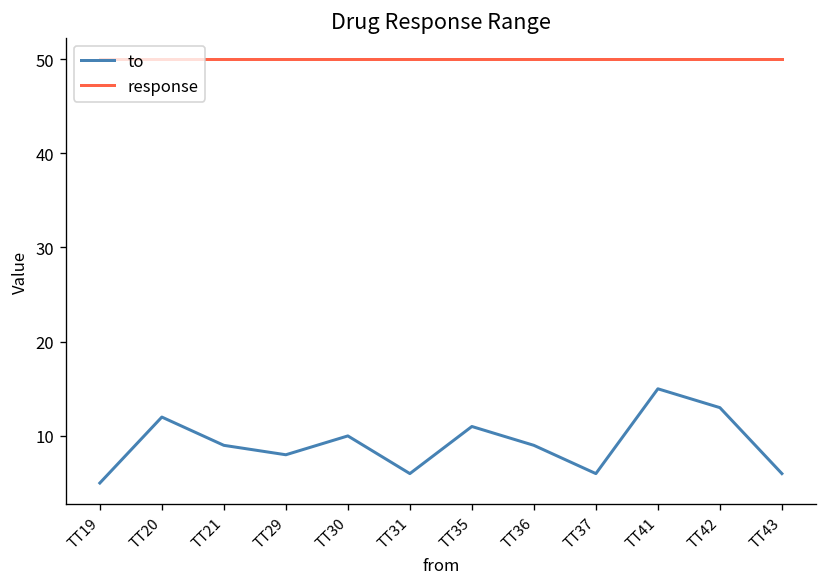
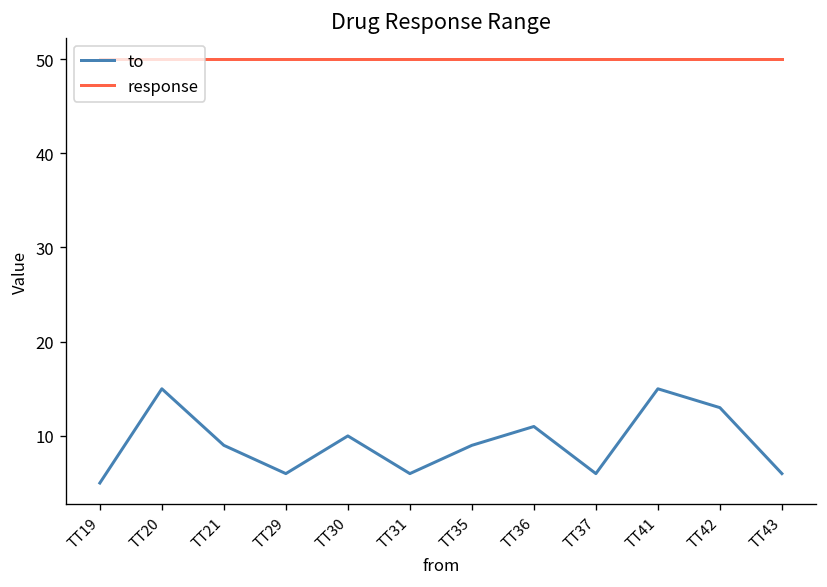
to, TT20: 12 -> 15
to, TT29: 8 -> 6
to, TT35: 11 -> 9
to, TT36: 9 -> 11
